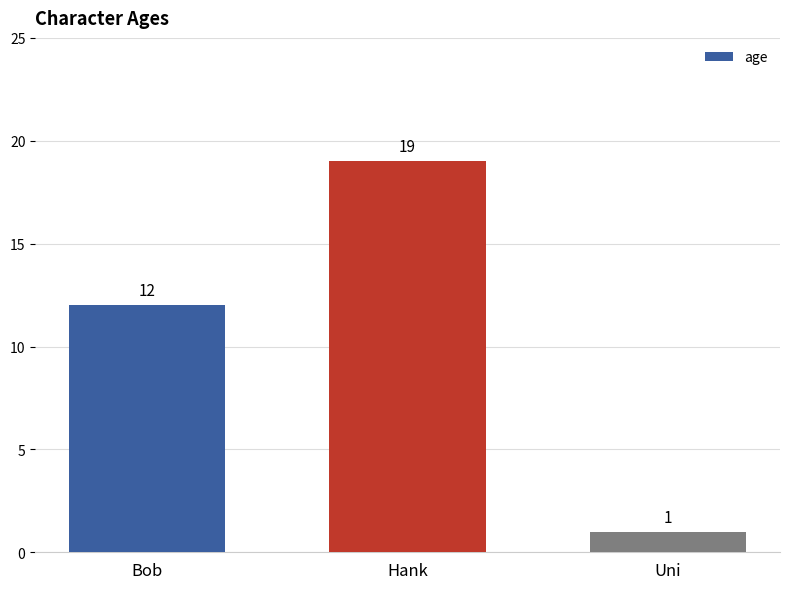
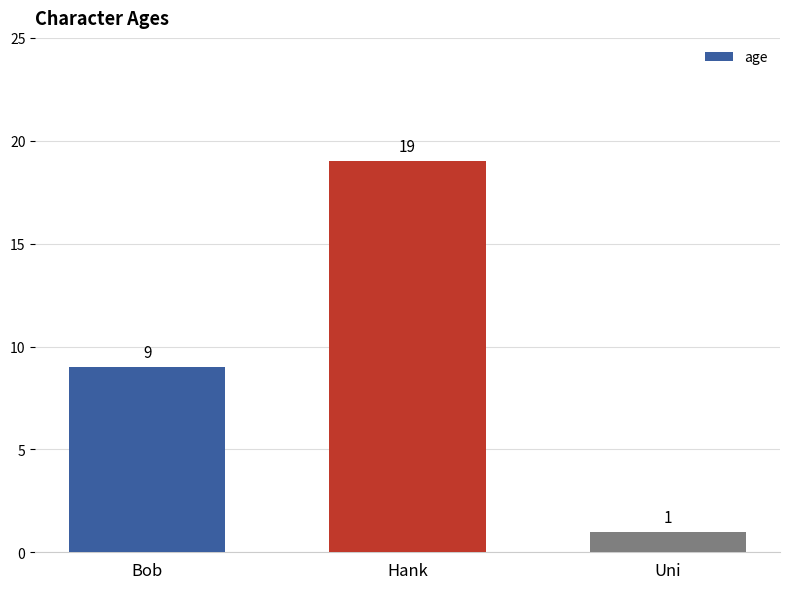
Bob: 12 -> 9
